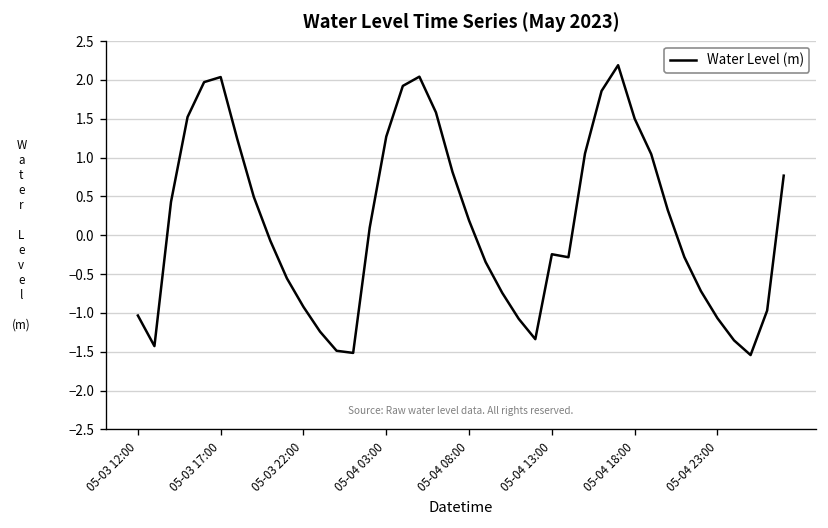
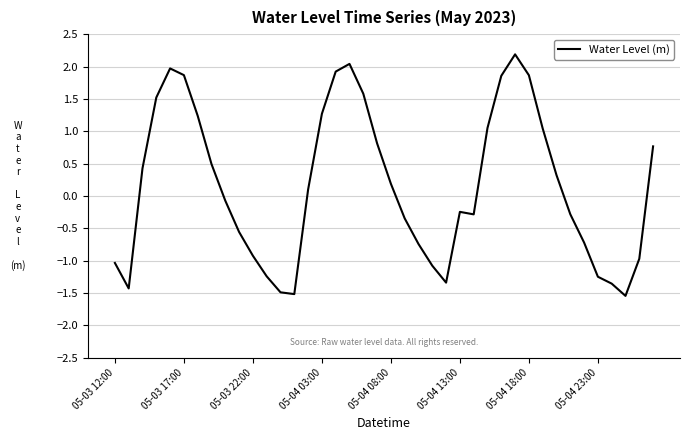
05-03 17:00: 2.0 -> 1.9
05-04 18:00: 1.5 -> 1.9
05-04 23:00: -1.1 -> -1.2
